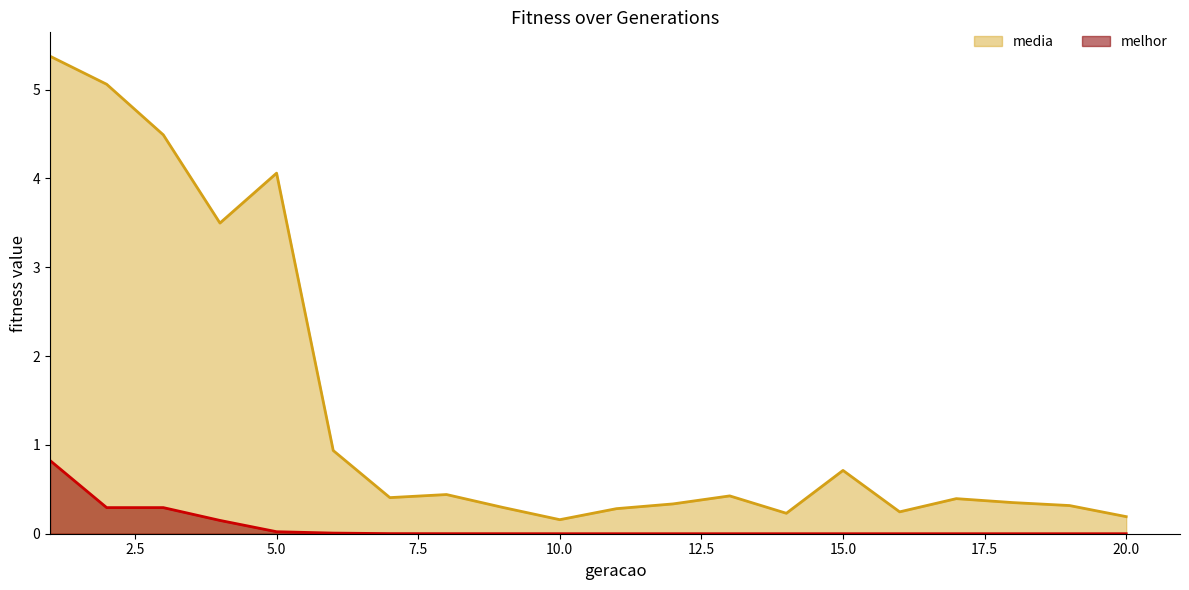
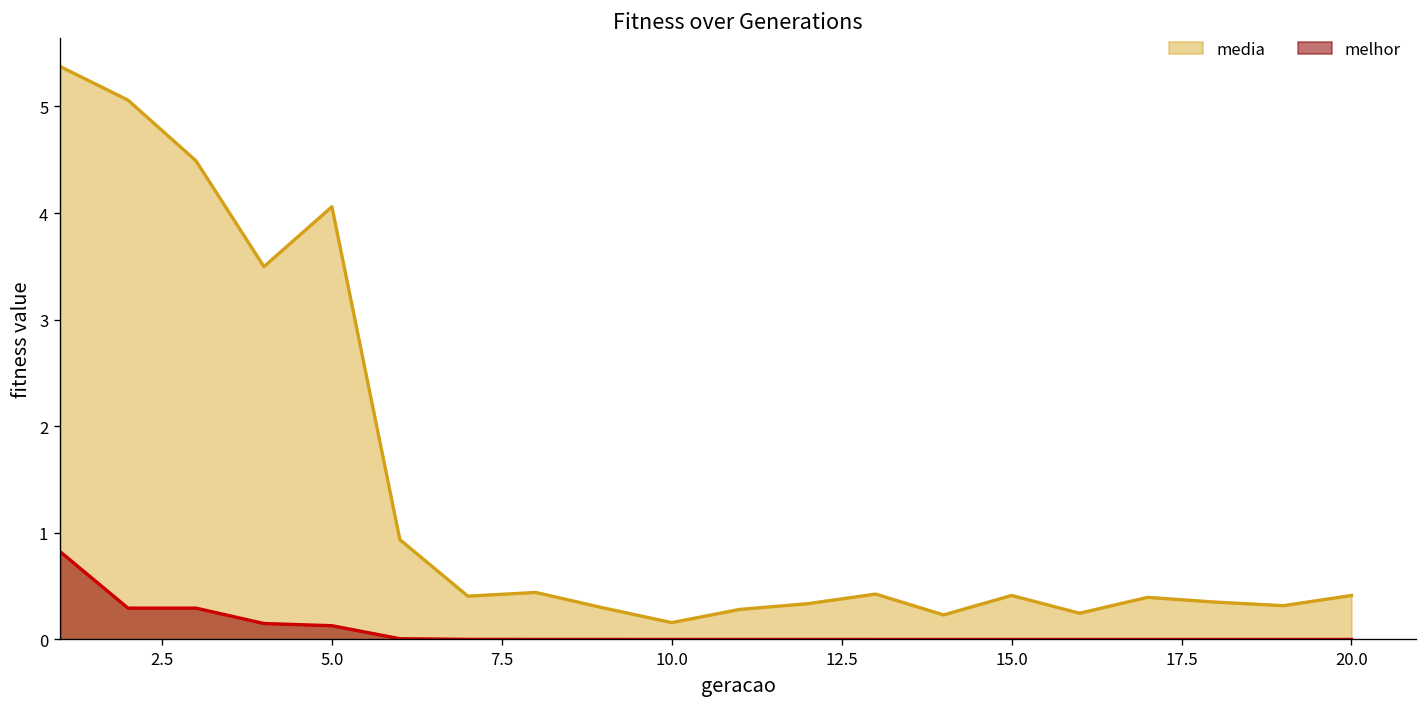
melhor, 5.0: 0.0 -> 0.1
media, 15.0: 0.7 -> 0.4
media, 20.0: 0.2 -> 0.4
